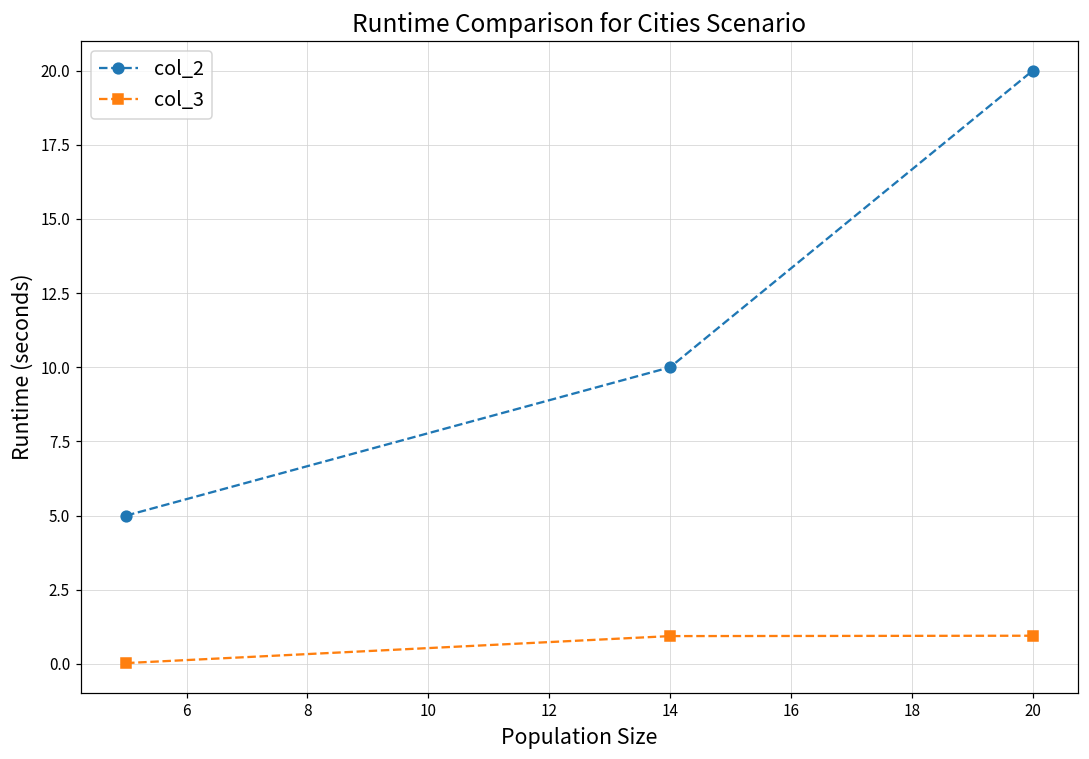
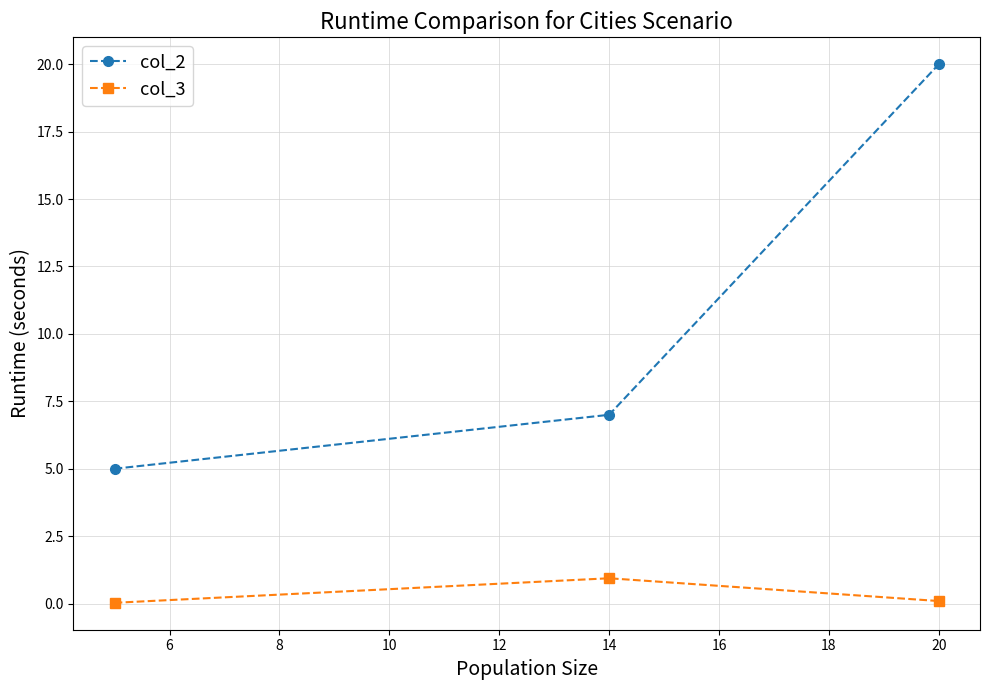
col_2, 14: 10 -> 7
col_3, 20: 0.9 -> 0.1
